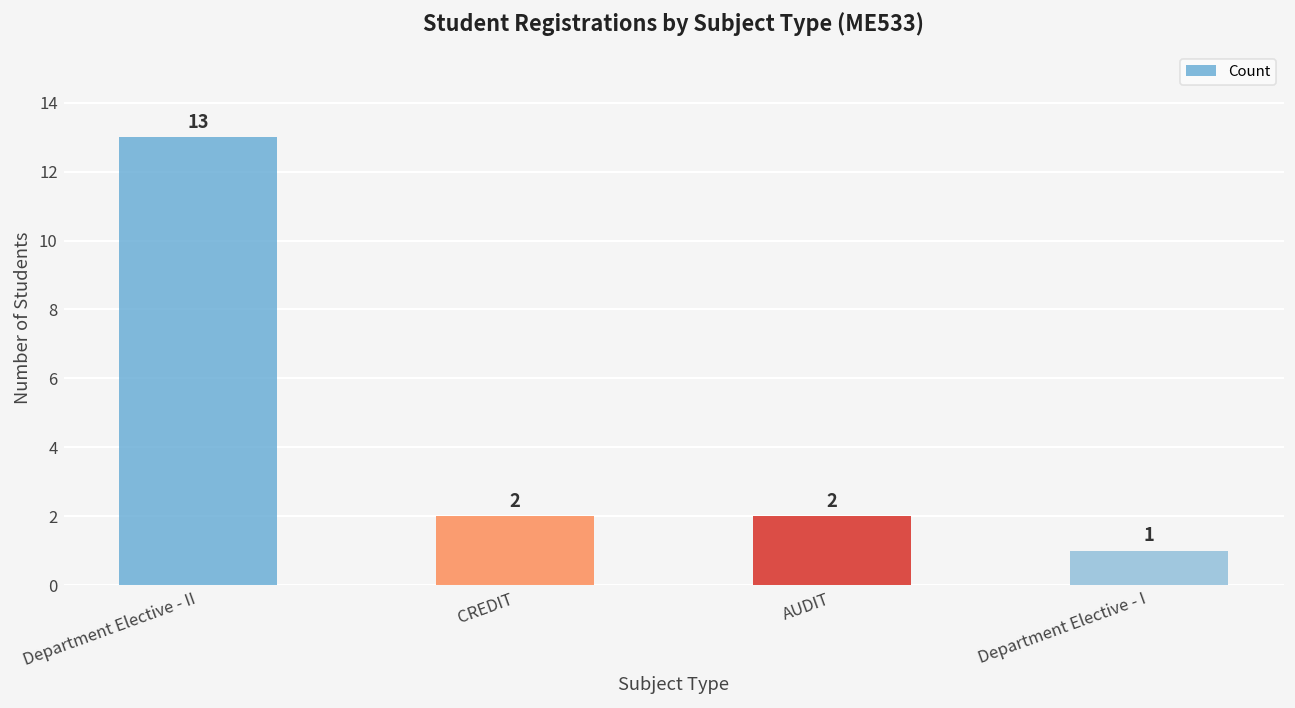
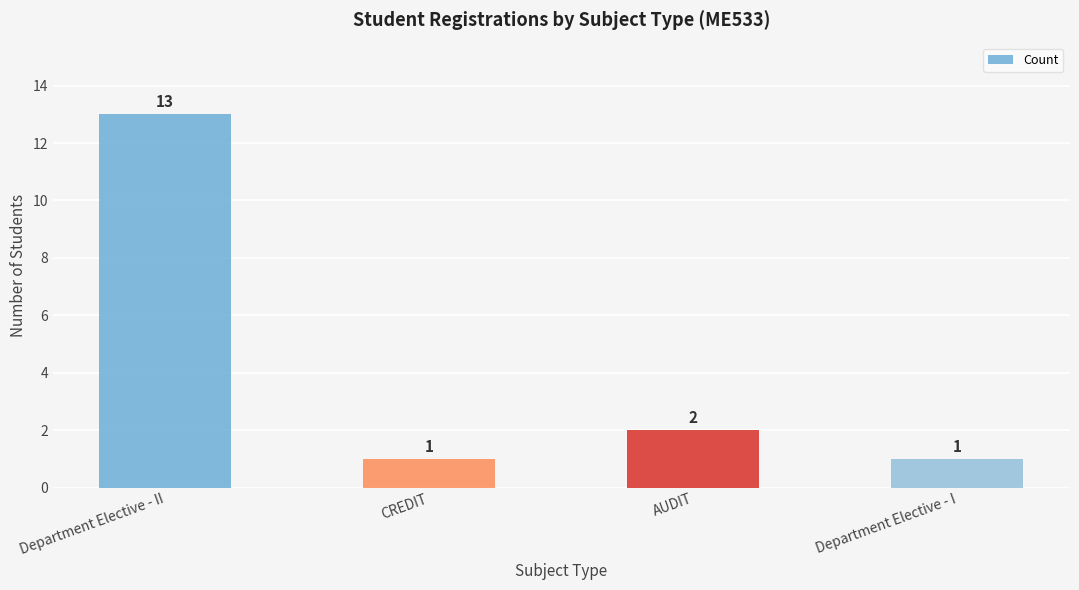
CREDIT: 2 -> 1
